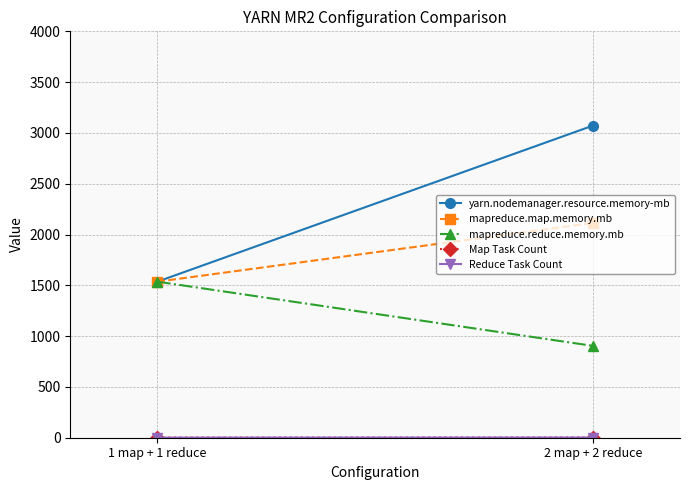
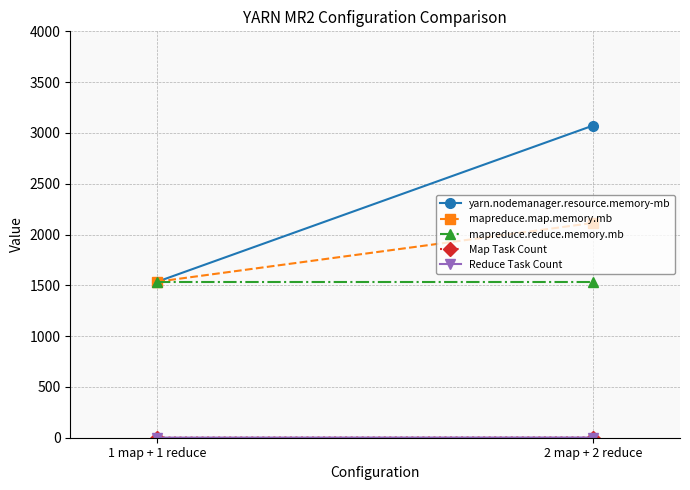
mapreduce.reduce.memory.mb, 2 map + 2 reduce: 900 -> 1540
